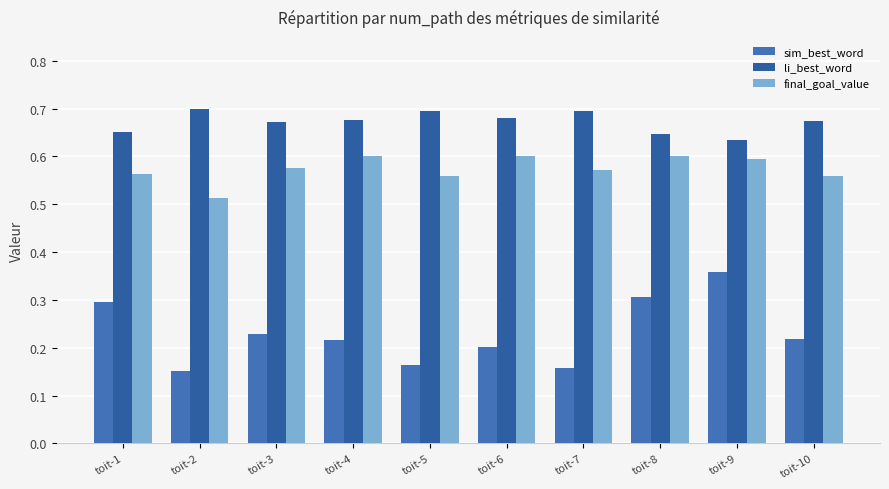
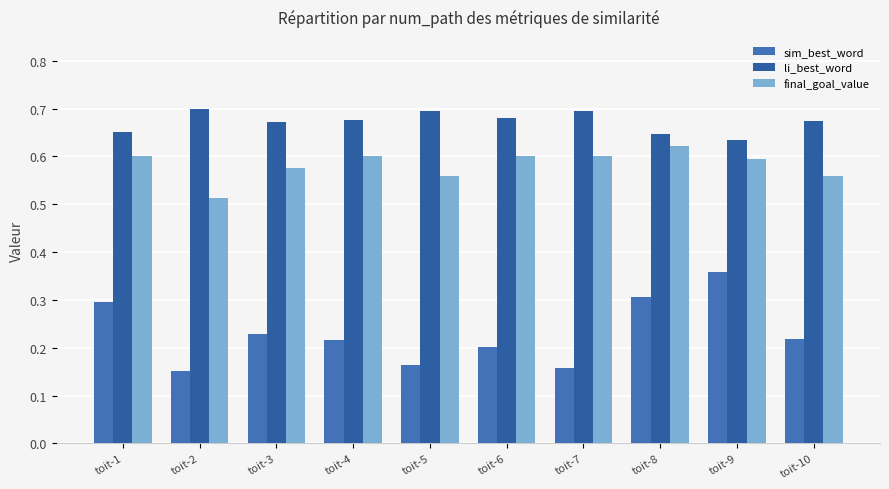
final_goal_value, toit-1: 0.56 -> 0.60
final_goal_value, toit-7: 0.57 -> 0.60
final_goal_value, toit-8: 0.60 -> 0.62
